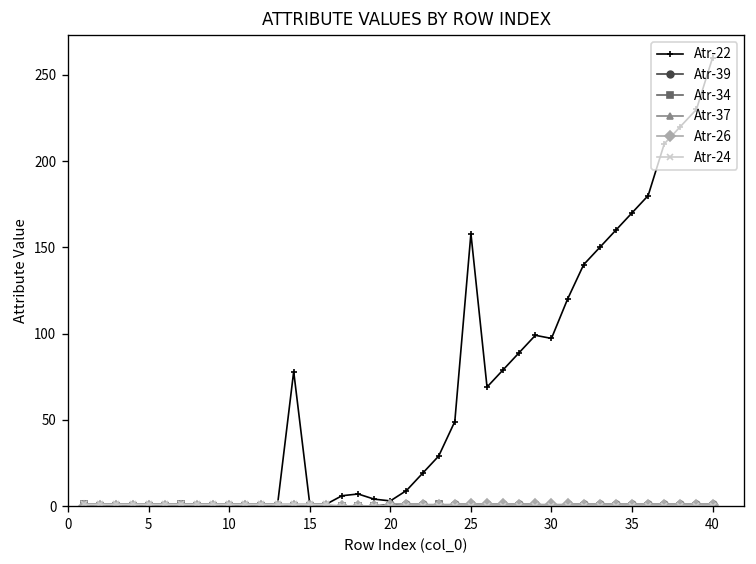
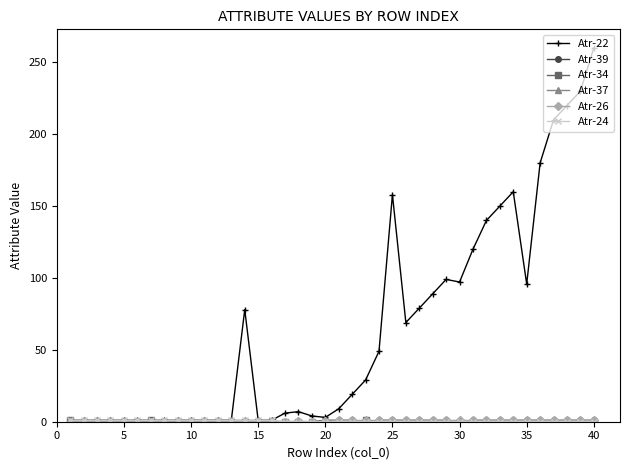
Atr-22, 35: 170 -> 96
